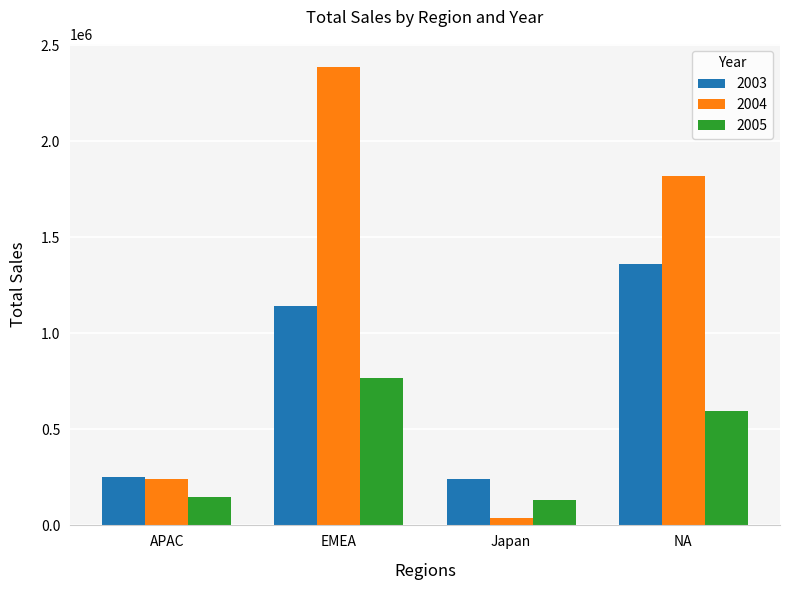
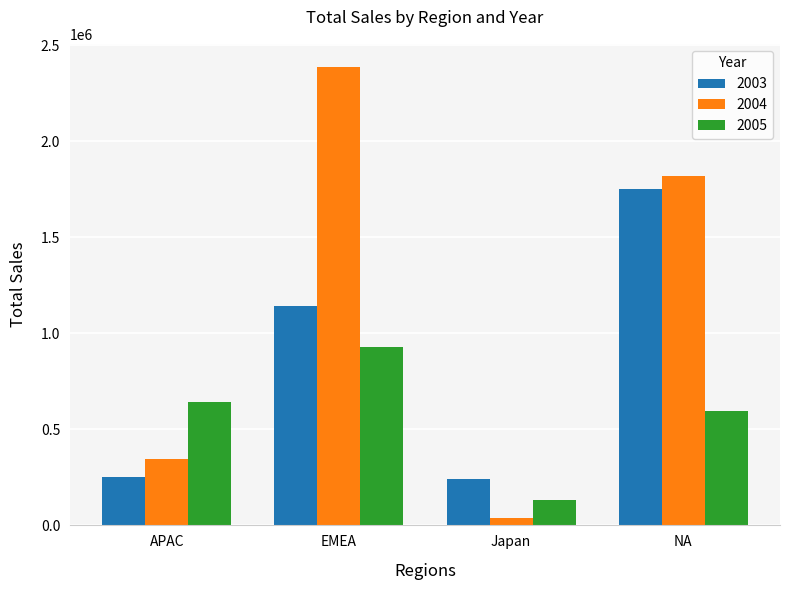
2004, APAC: 240000 -> 350000
2005, APAC: 150000 -> 640000
2005, EMEA: 770000 -> 930000
2003, NA: 1360000 -> 1750000
